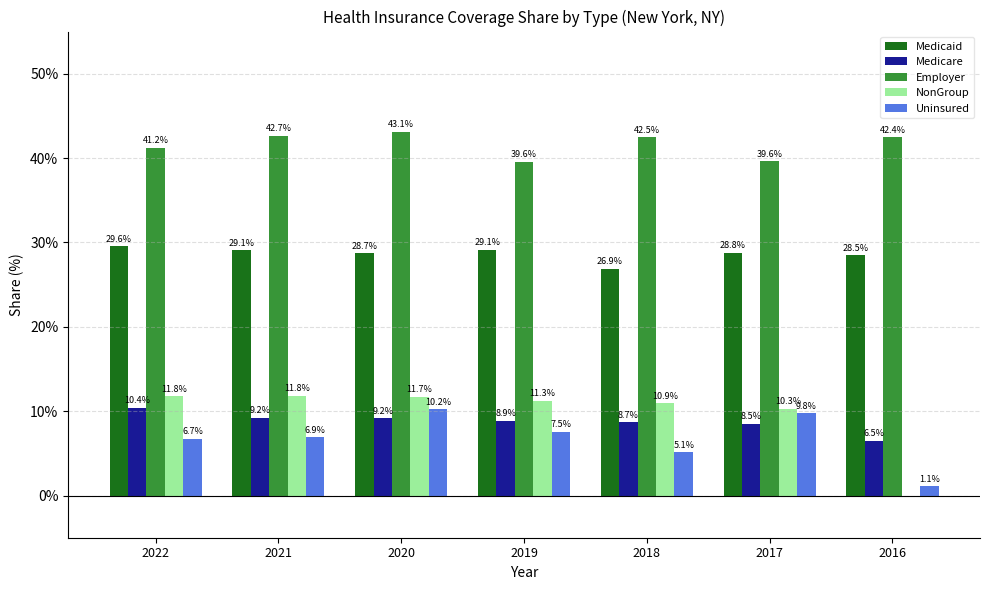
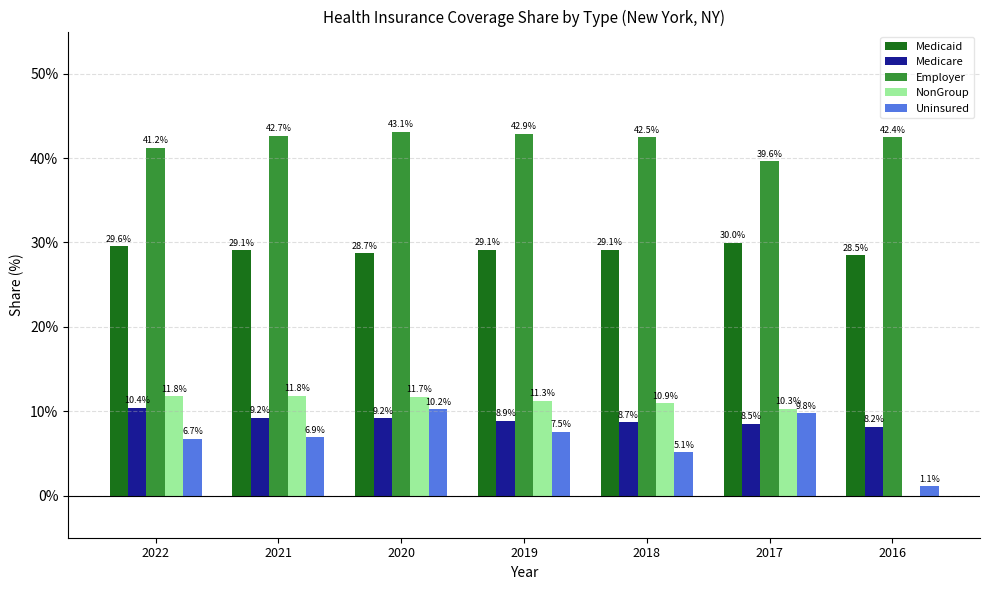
Employer, 2019: 39.6% -> 42.9%
Medicaid, 2018: 26.9% -> 29.1%
Medicaid, 2017: 28.8% -> 30.0%
Medicare, 2016: 6.5% -> 8.2%
